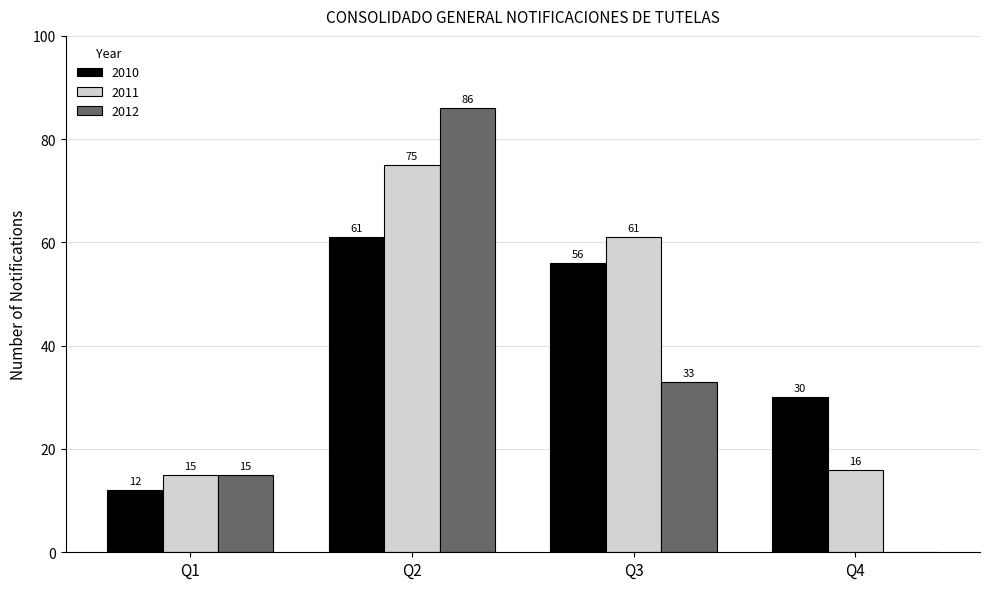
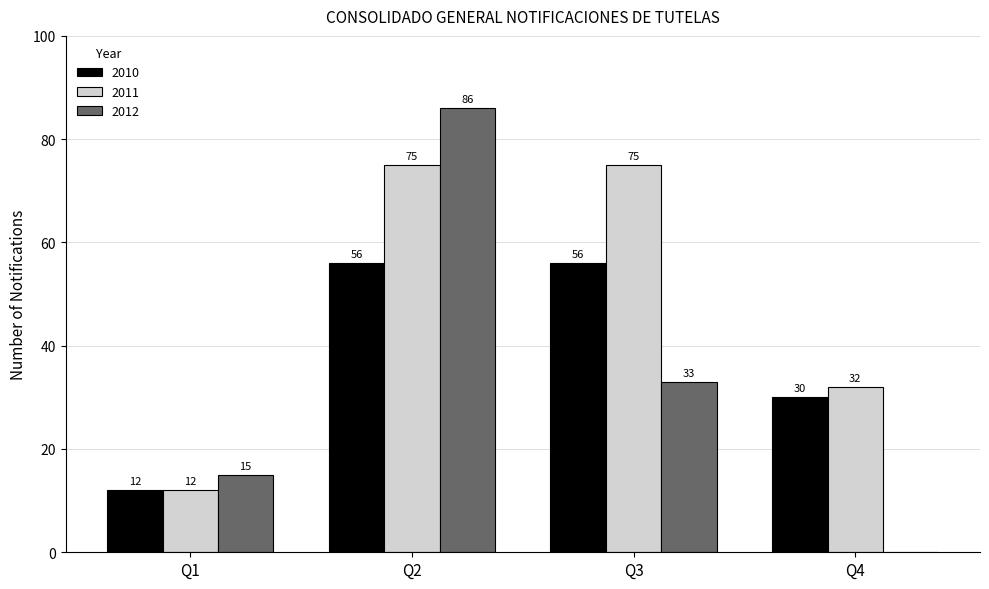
2011, Q1: 15 -> 12
2010, Q2: 61 -> 56
2011, Q3: 61 -> 75
2011, Q4: 16 -> 32
